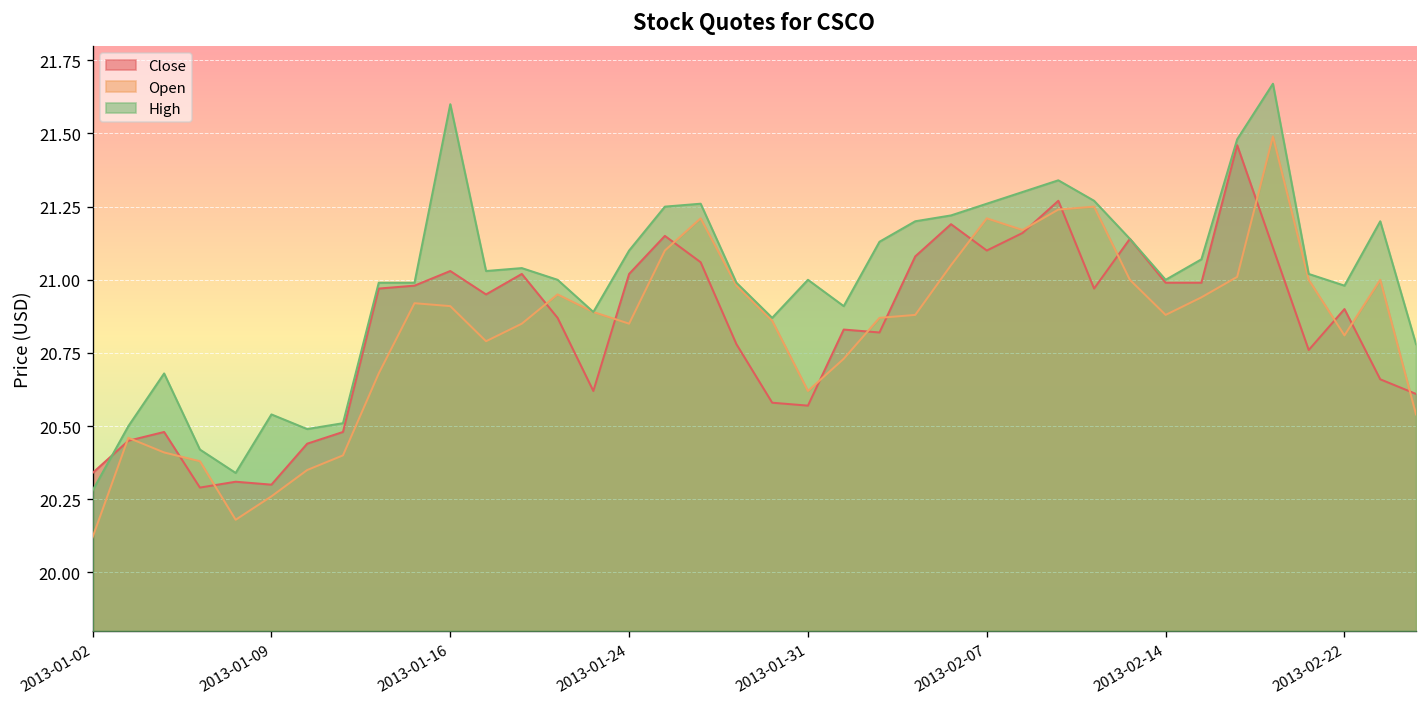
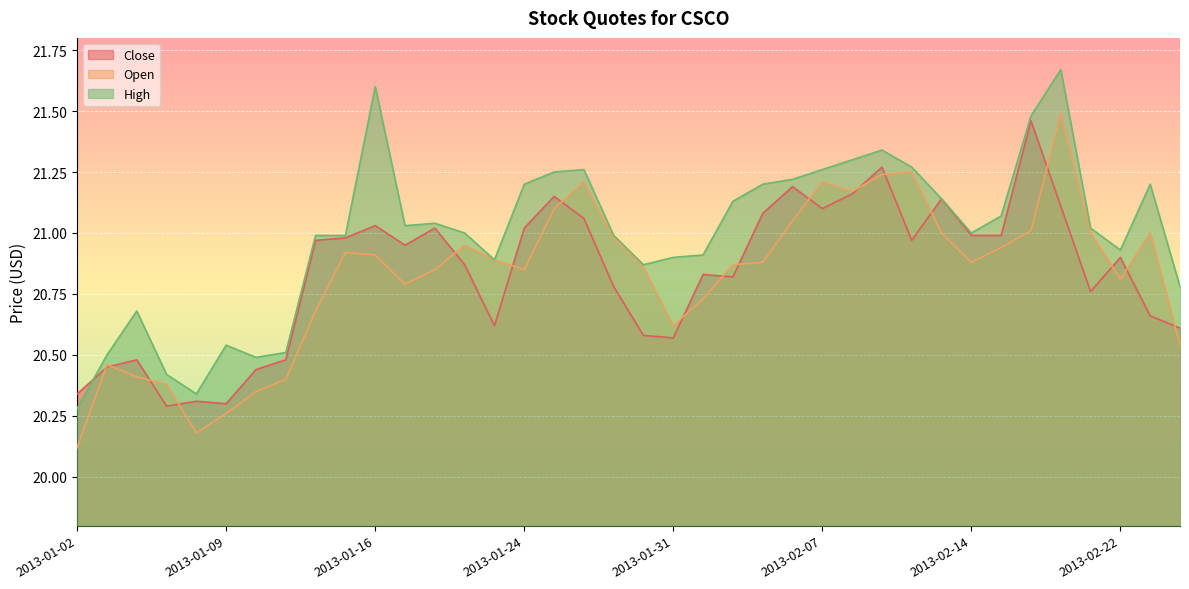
High, 2013-01-24: 21.1 -> 21.2
High, 2013-01-31: 21.0 -> 20.9
High, 2013-02-22: 20.98 -> 20.93
